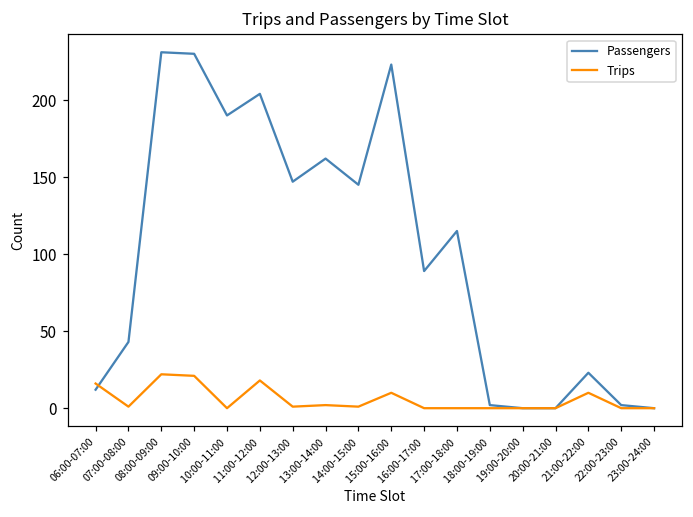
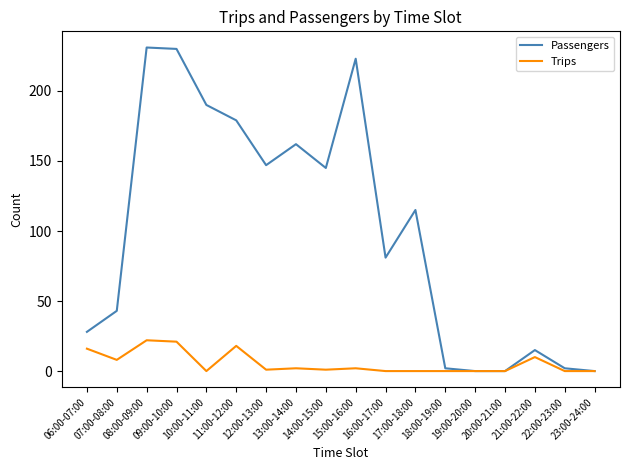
Passengers, 06:00-07:00: 12 -> 28
Trips, 07:00-08:00: 1 -> 8
Passengers, 11:00-12:00: 204 -> 179
Trips, 15:00-16:00: 10 -> 2
Passengers, 16:00-17:00: 89 -> 81
Passengers, 21:00-22:00: 23 -> 15
